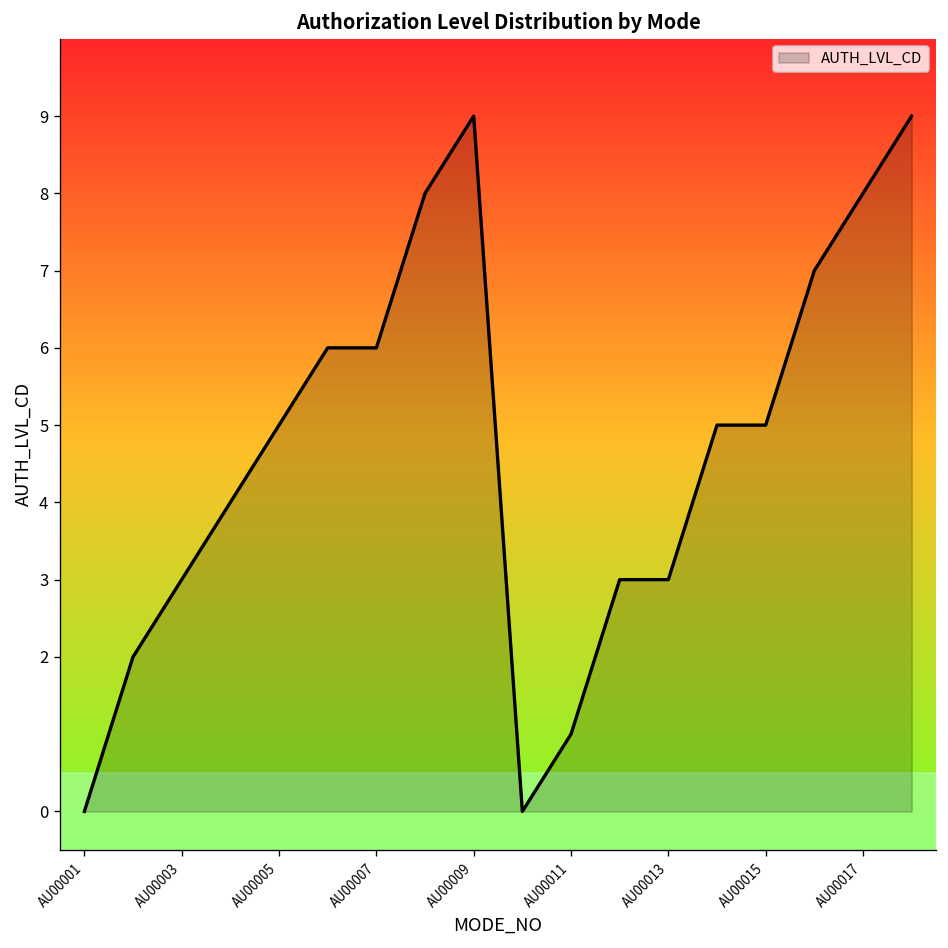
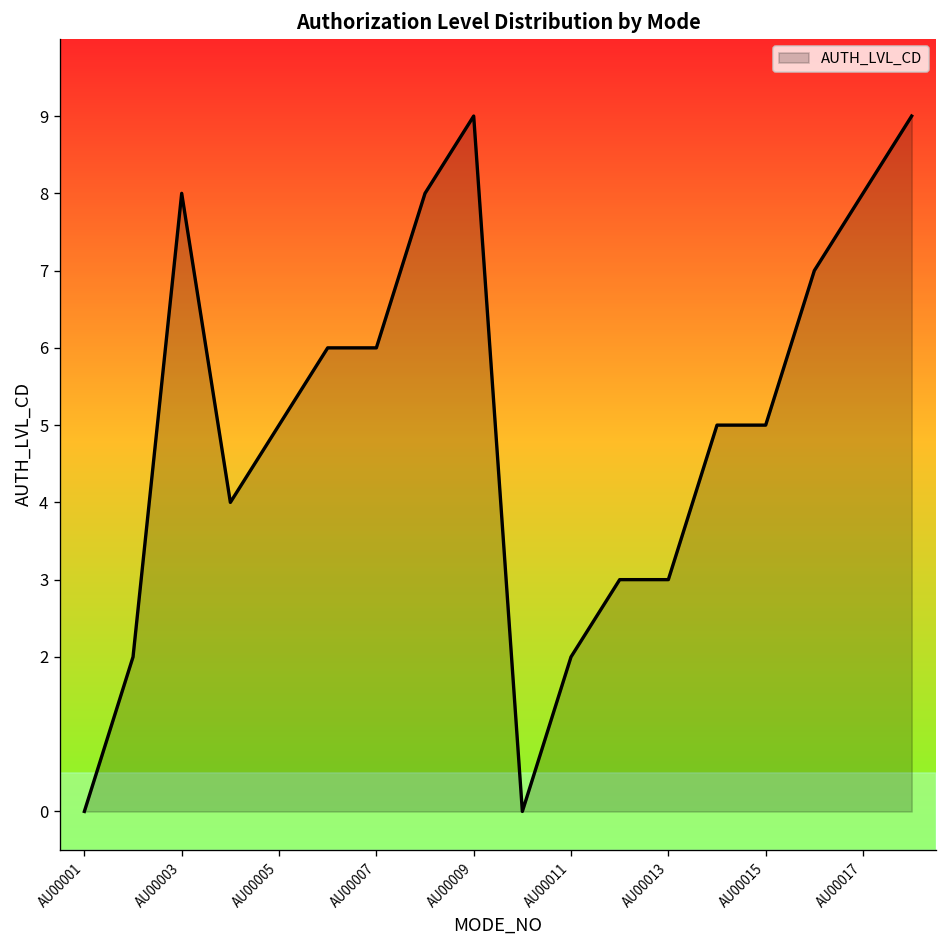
AU00003: 3 -> 8
AU00011: 1 -> 2
